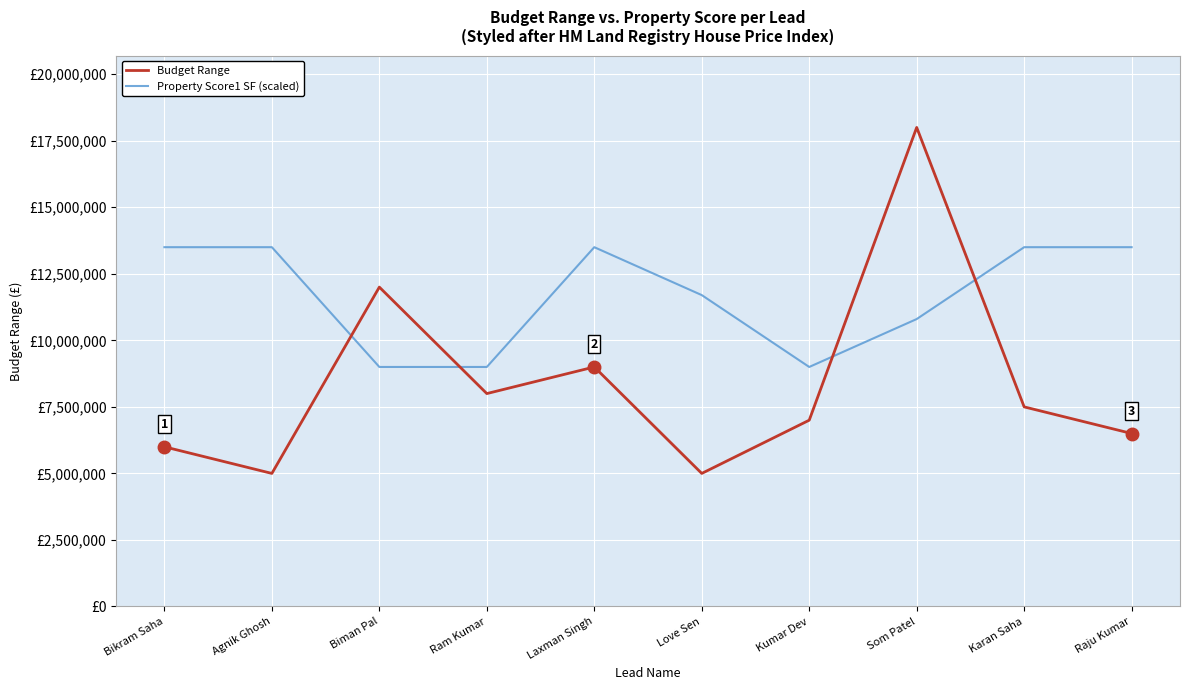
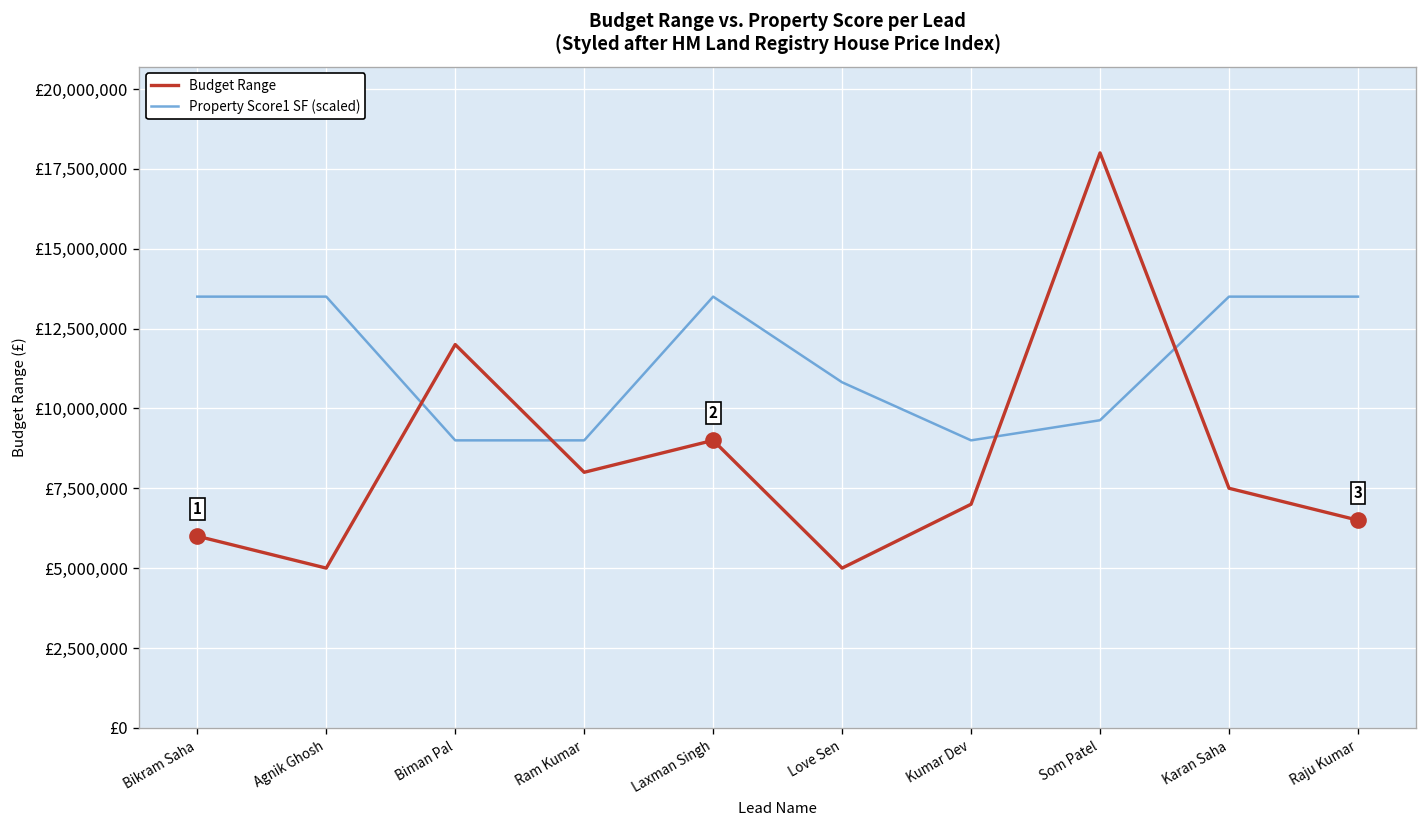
Property Score1 SF (scaled), Love Sen: £11,700,000 -> £10,800,000
Property Score1 SF (scaled), Som Patel: £10,800,000 -> £9,600,000
